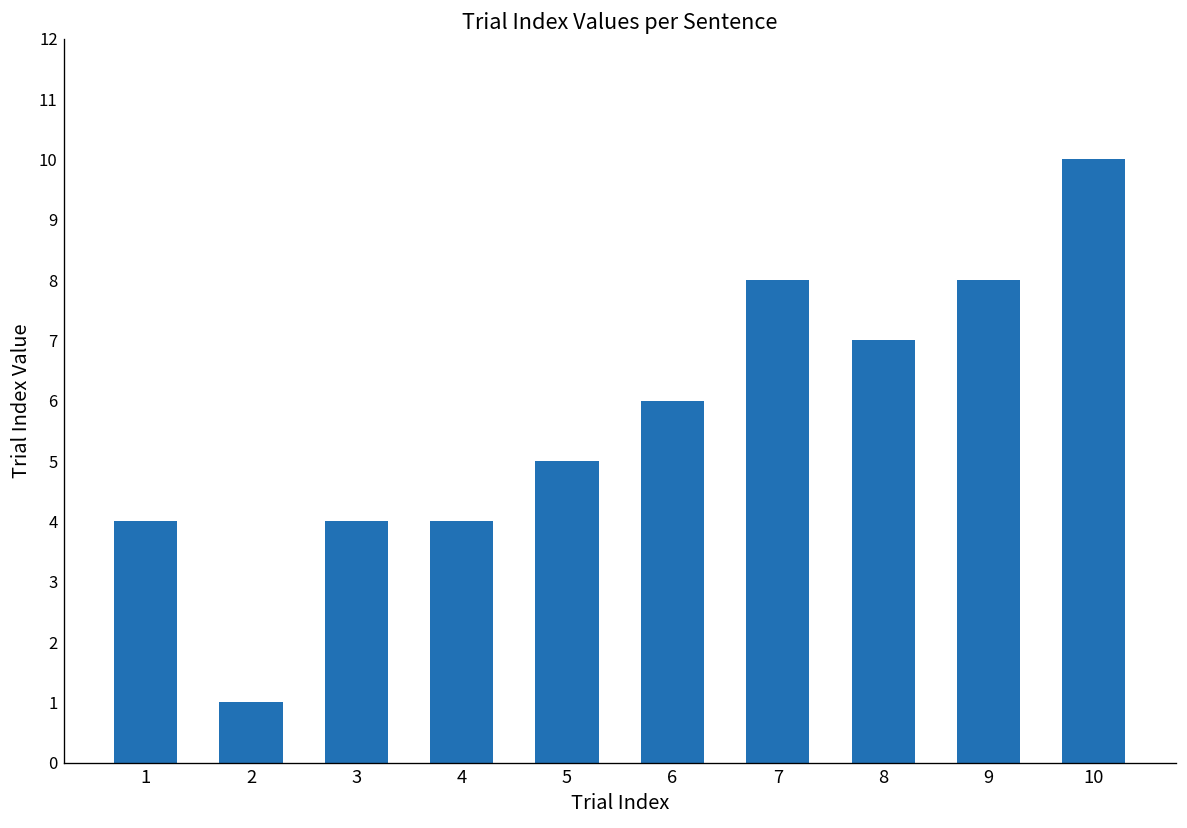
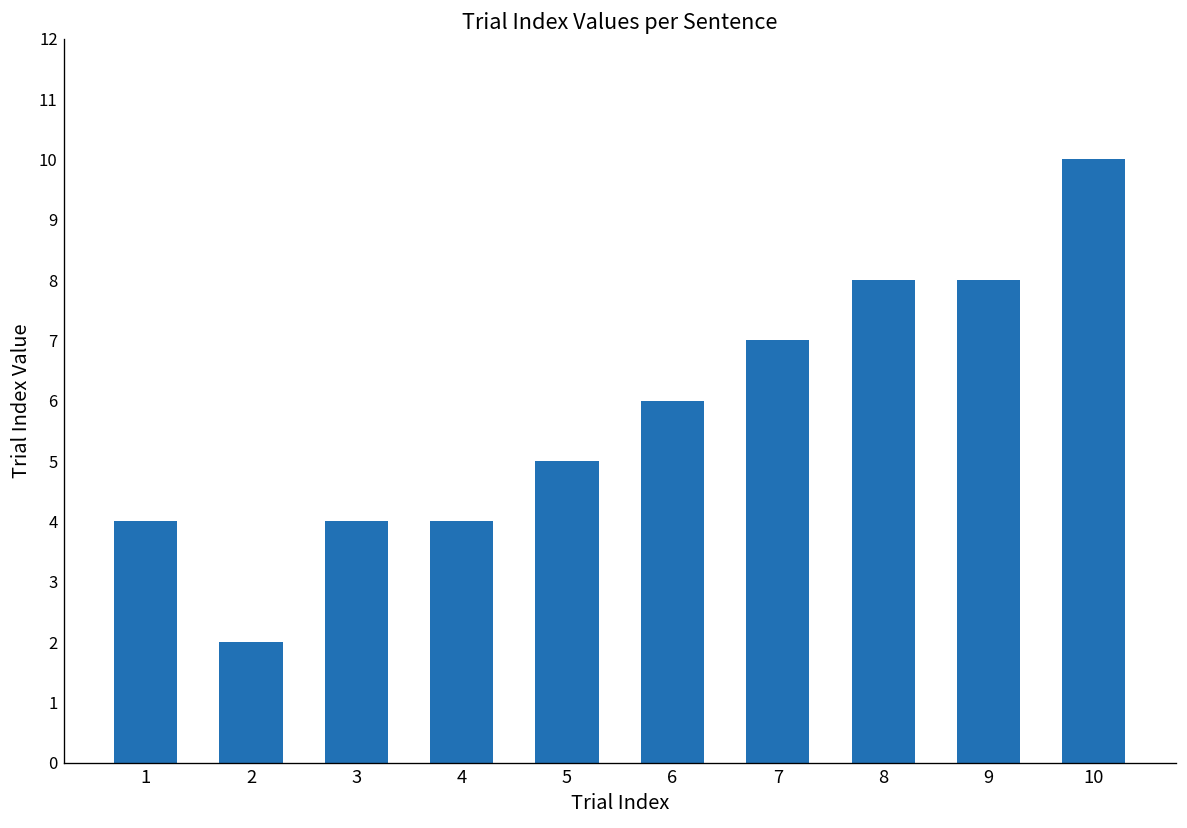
2: 1 -> 2
7: 8 -> 7
8: 7 -> 8
